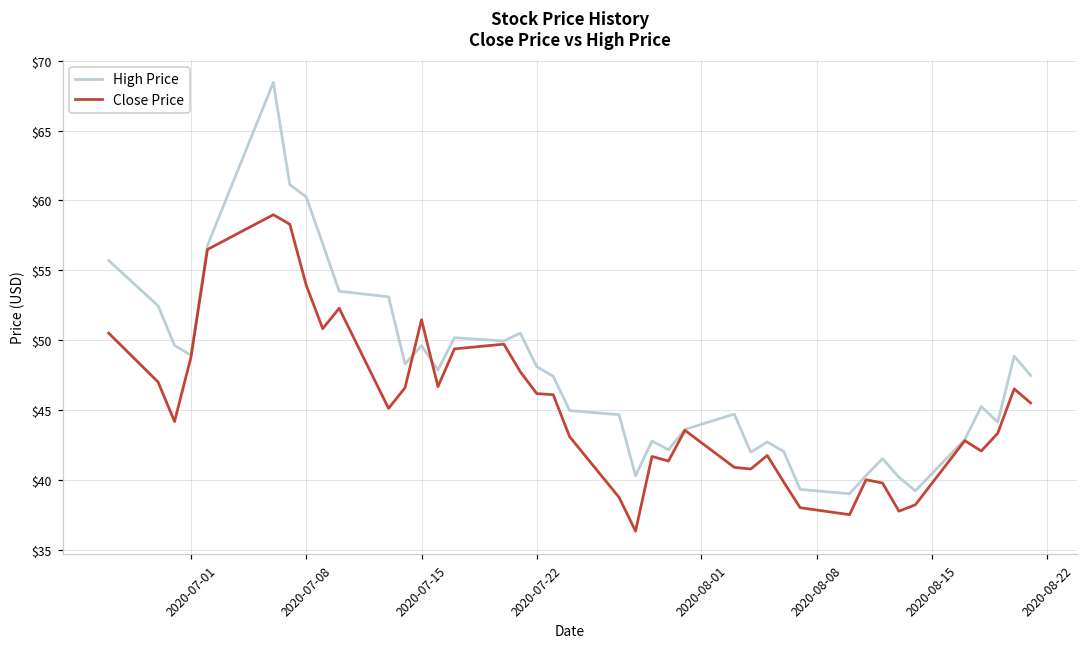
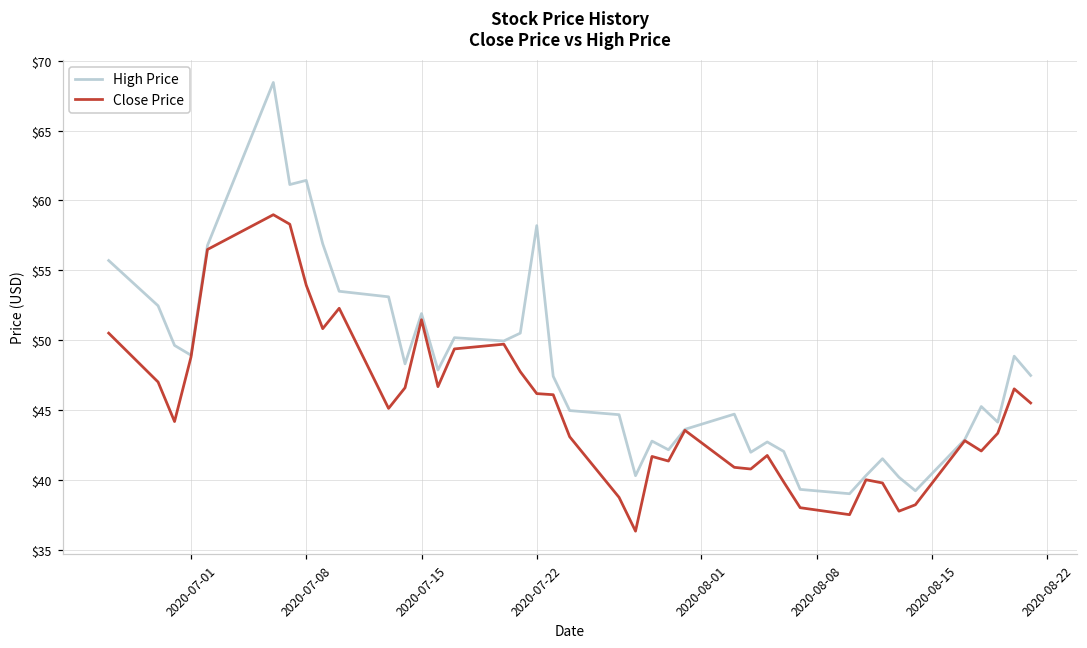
High Price, 2020-07-08: $60.3 -> $61.4
High Price, 2020-07-15: $49.6 -> $51.9
High Price, 2020-07-22: $48.1 -> $58.2
